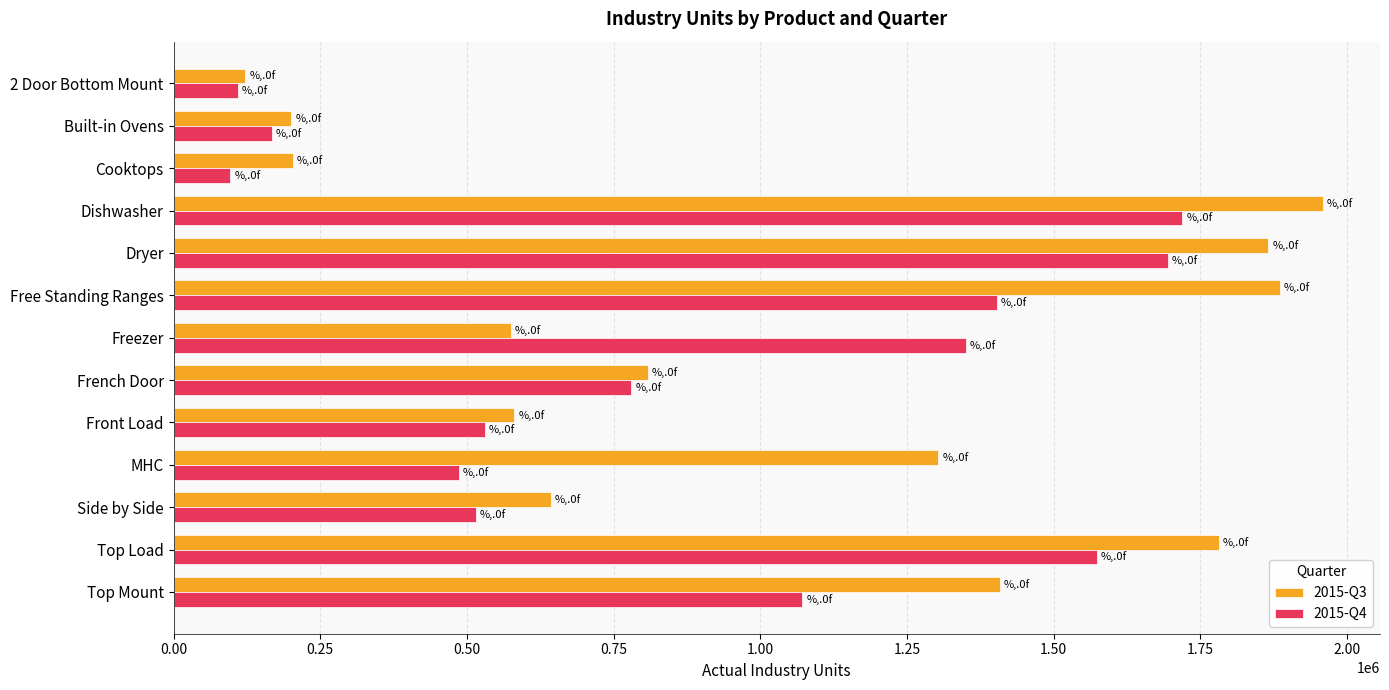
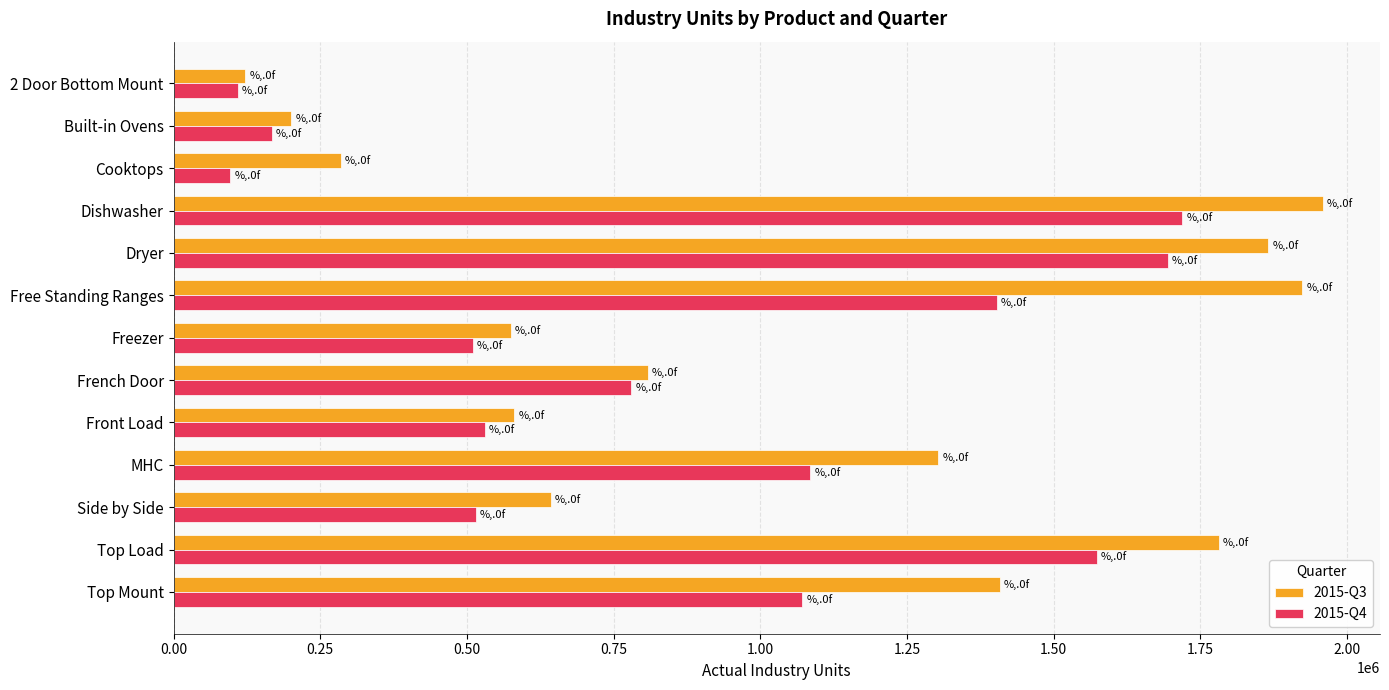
2015-Q3, Cooktops: 200000 -> 280000
2015-Q3, Free Standing Ranges: 1880000 -> 1920000
2015-Q4, Freezer: 1350000 -> 510000
2015-Q4, MHC: 490000 -> 1090000
